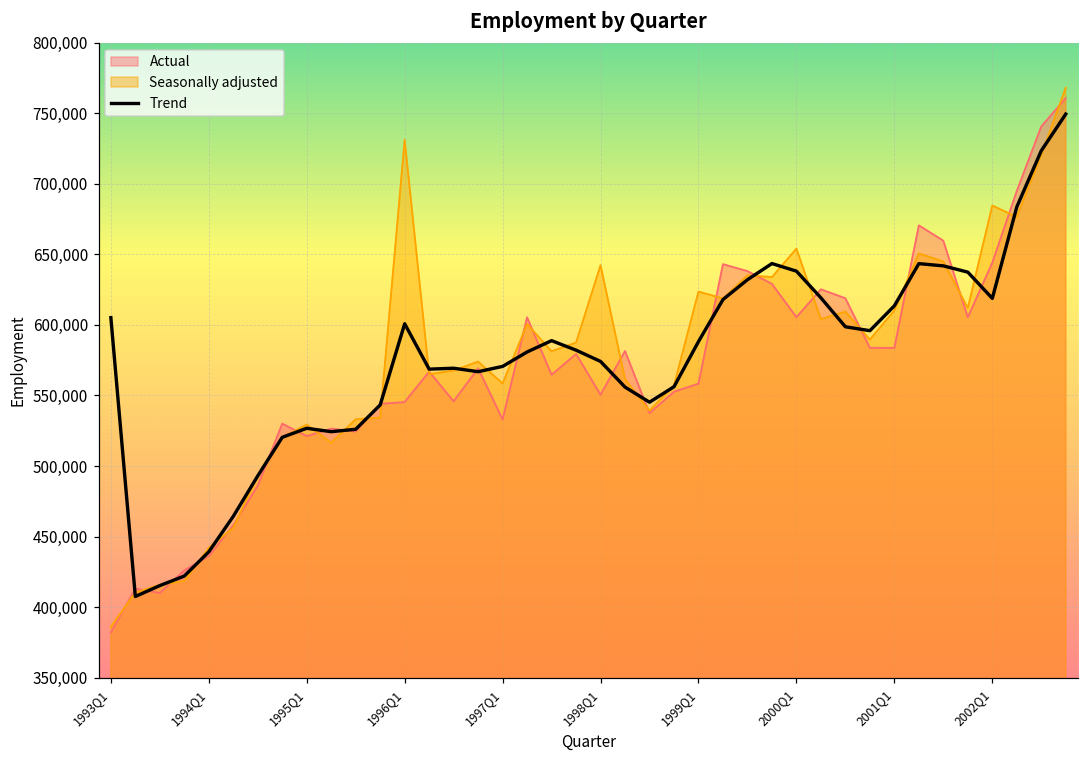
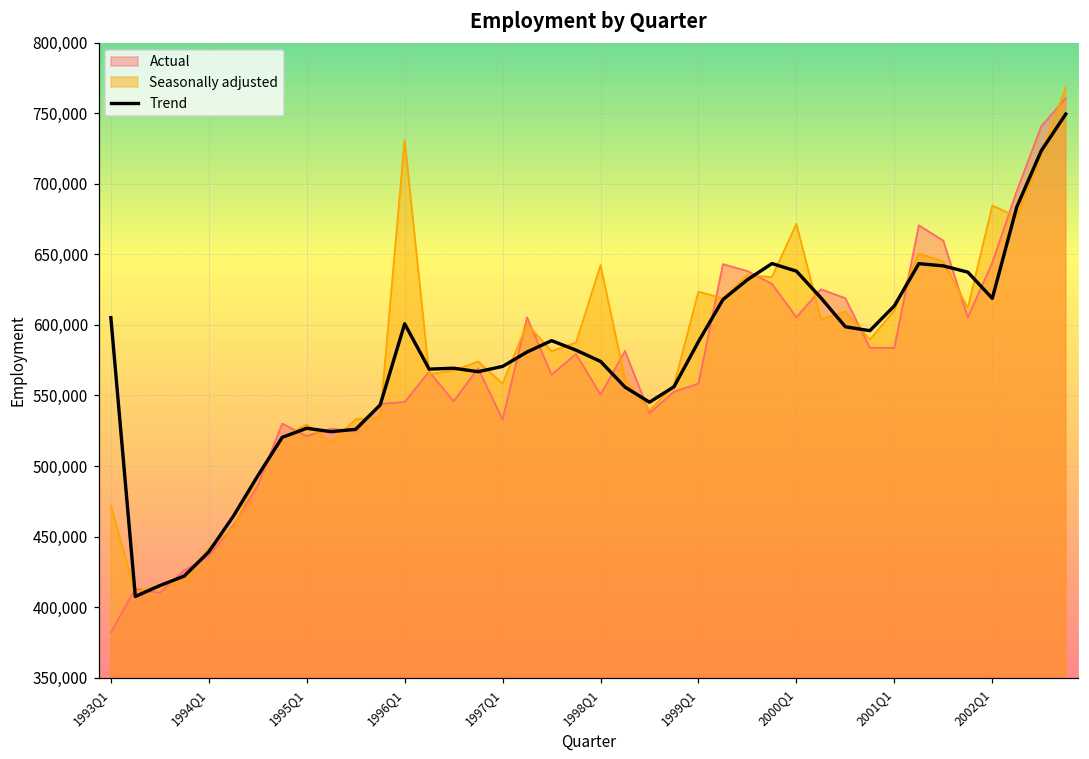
Seasonally adjusted, 1993Q1: 386,000 -> 472,000
Seasonally adjusted, 2000Q1: 654,000 -> 672,000
